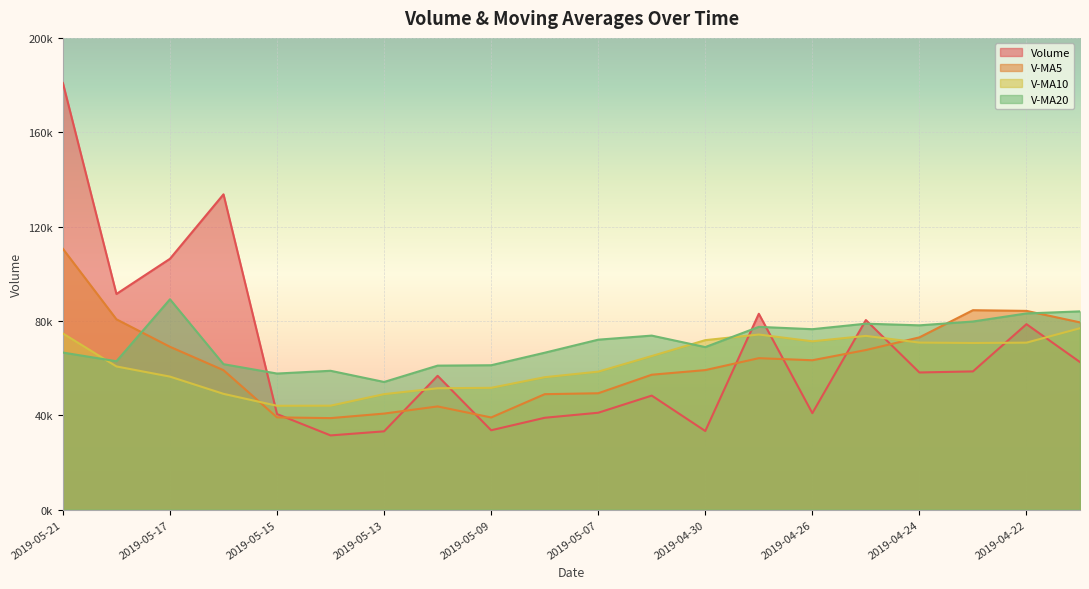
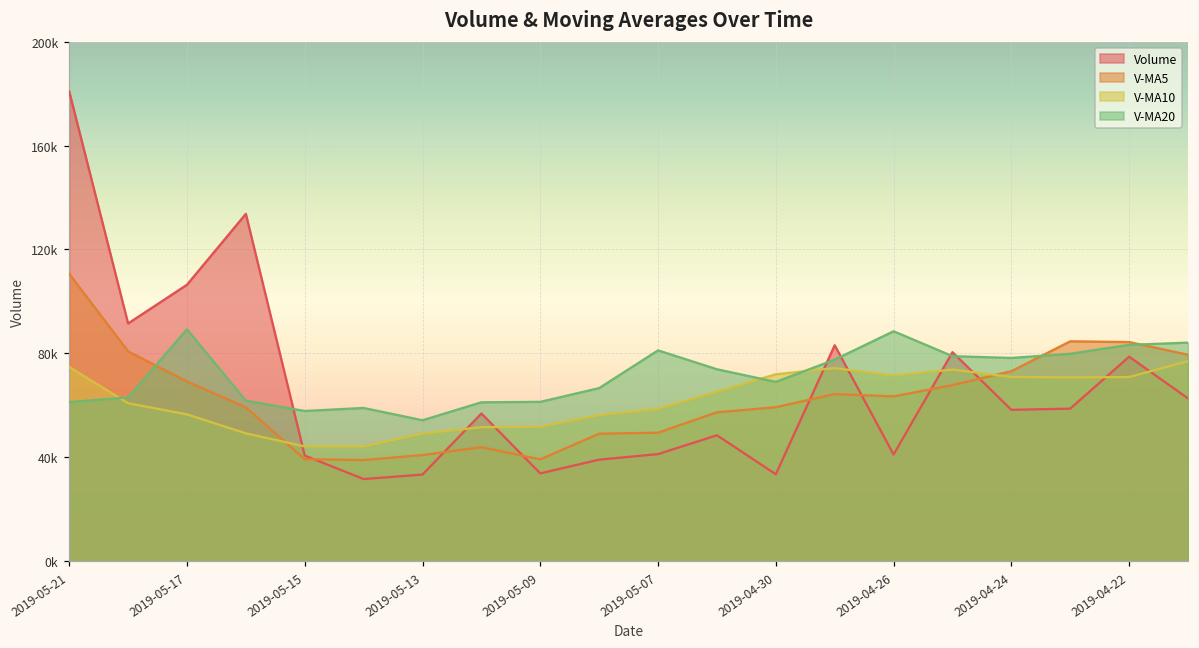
V-MA20, 2019-05-21: 67000 -> 61000
V-MA20, 2019-05-07: 72000 -> 81000
V-MA20, 2019-04-26: 76000 -> 88000
